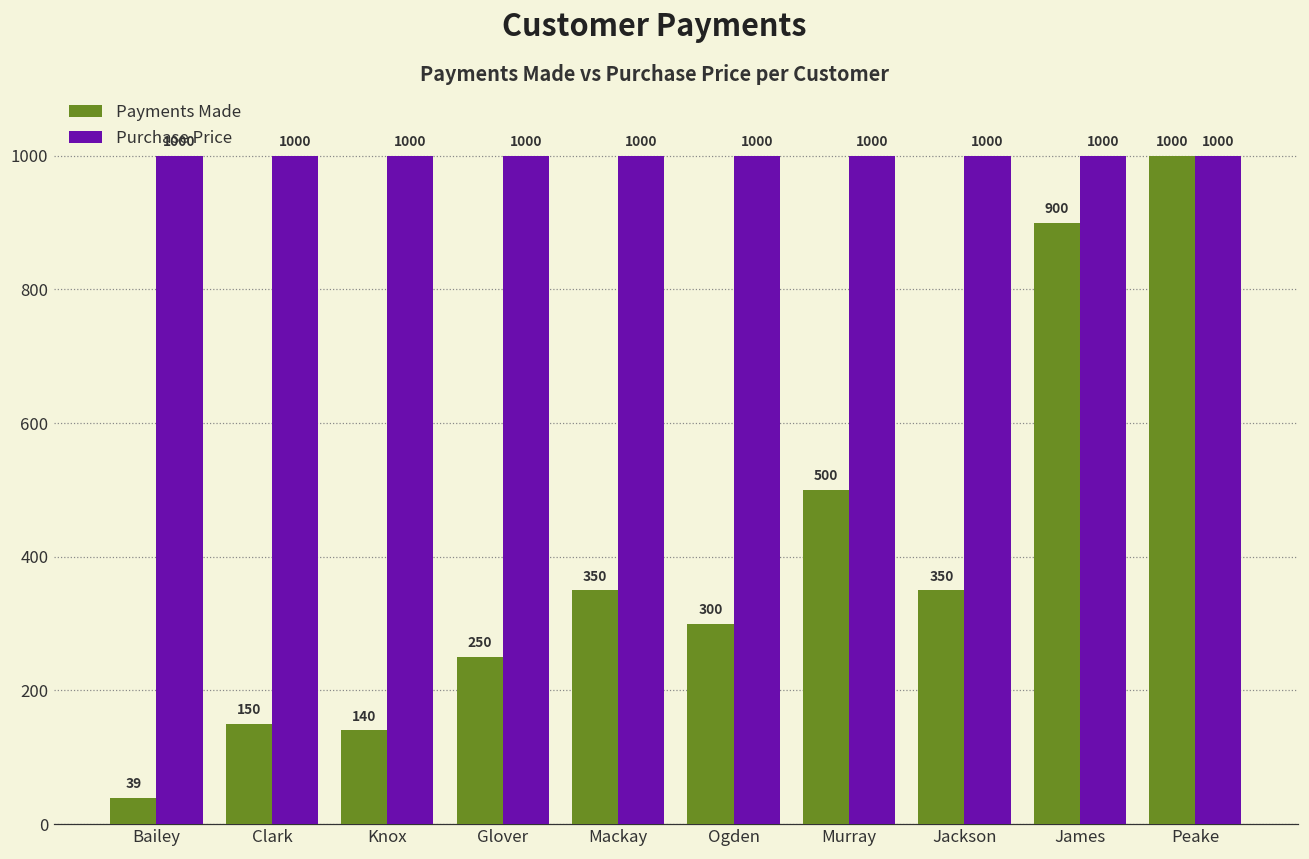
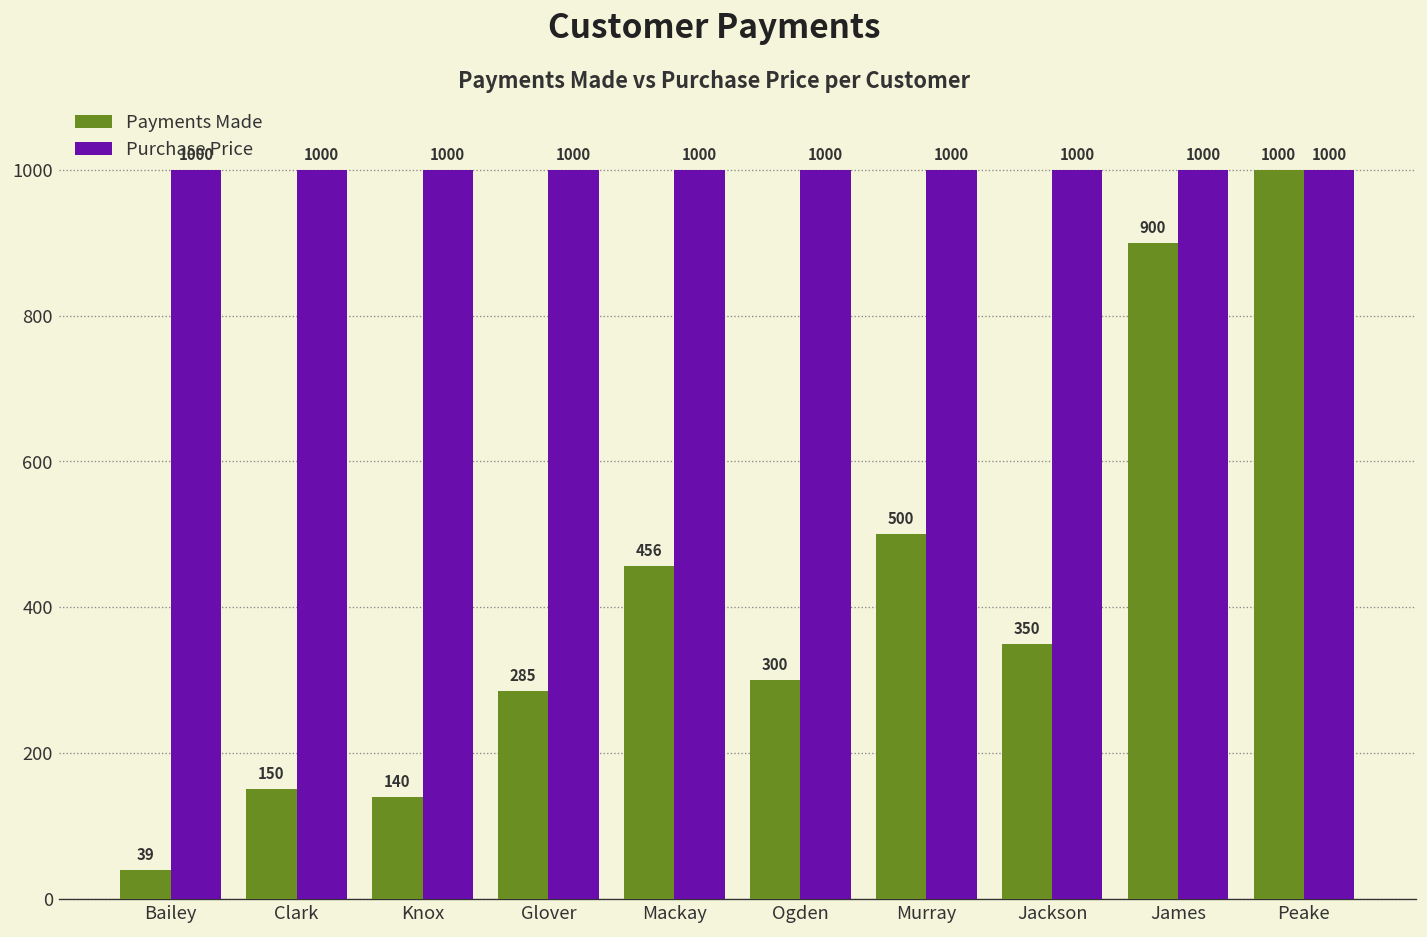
Payments Made, Glover: 250 -> 285
Payments Made, Mackay: 350 -> 456
